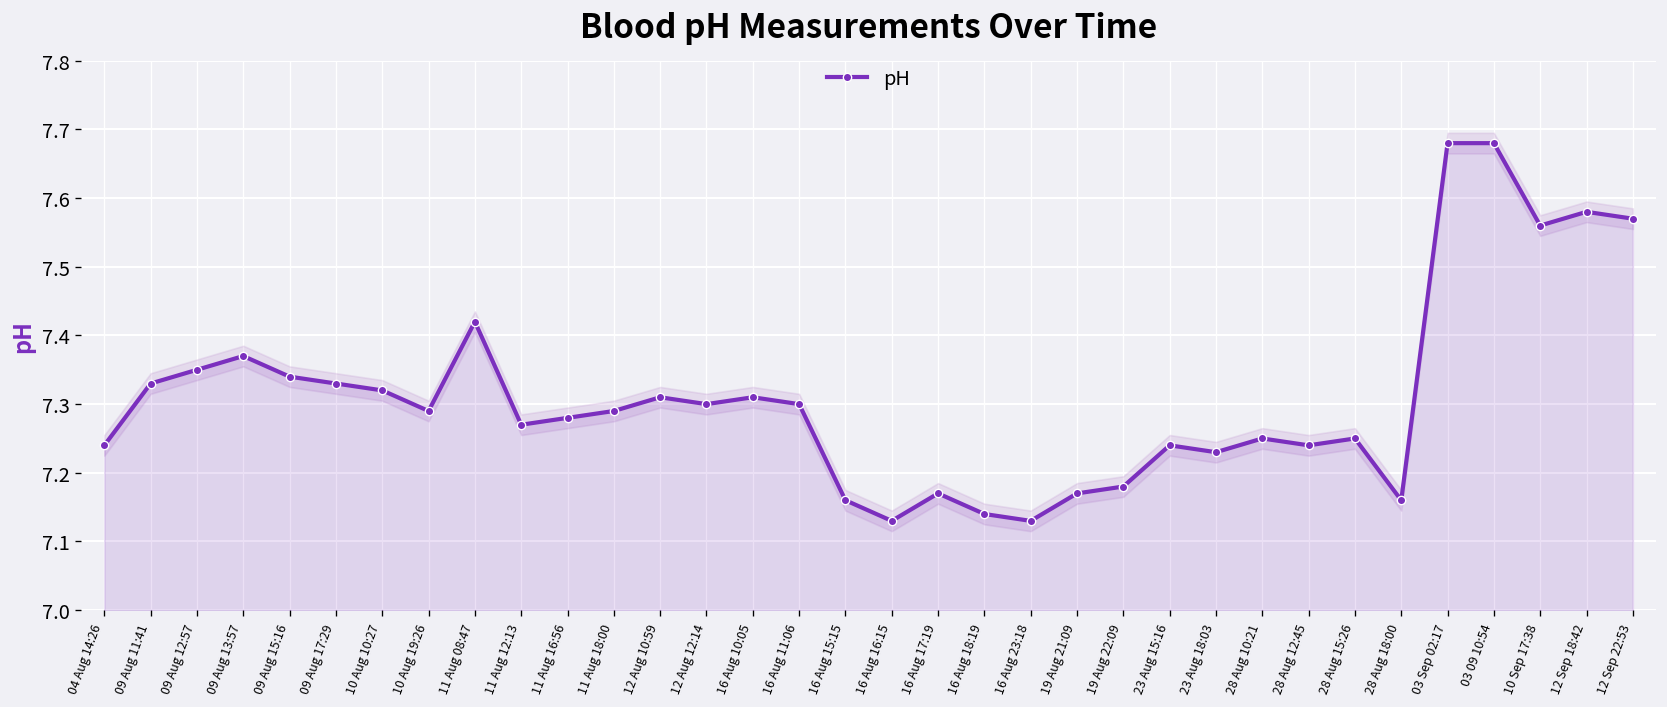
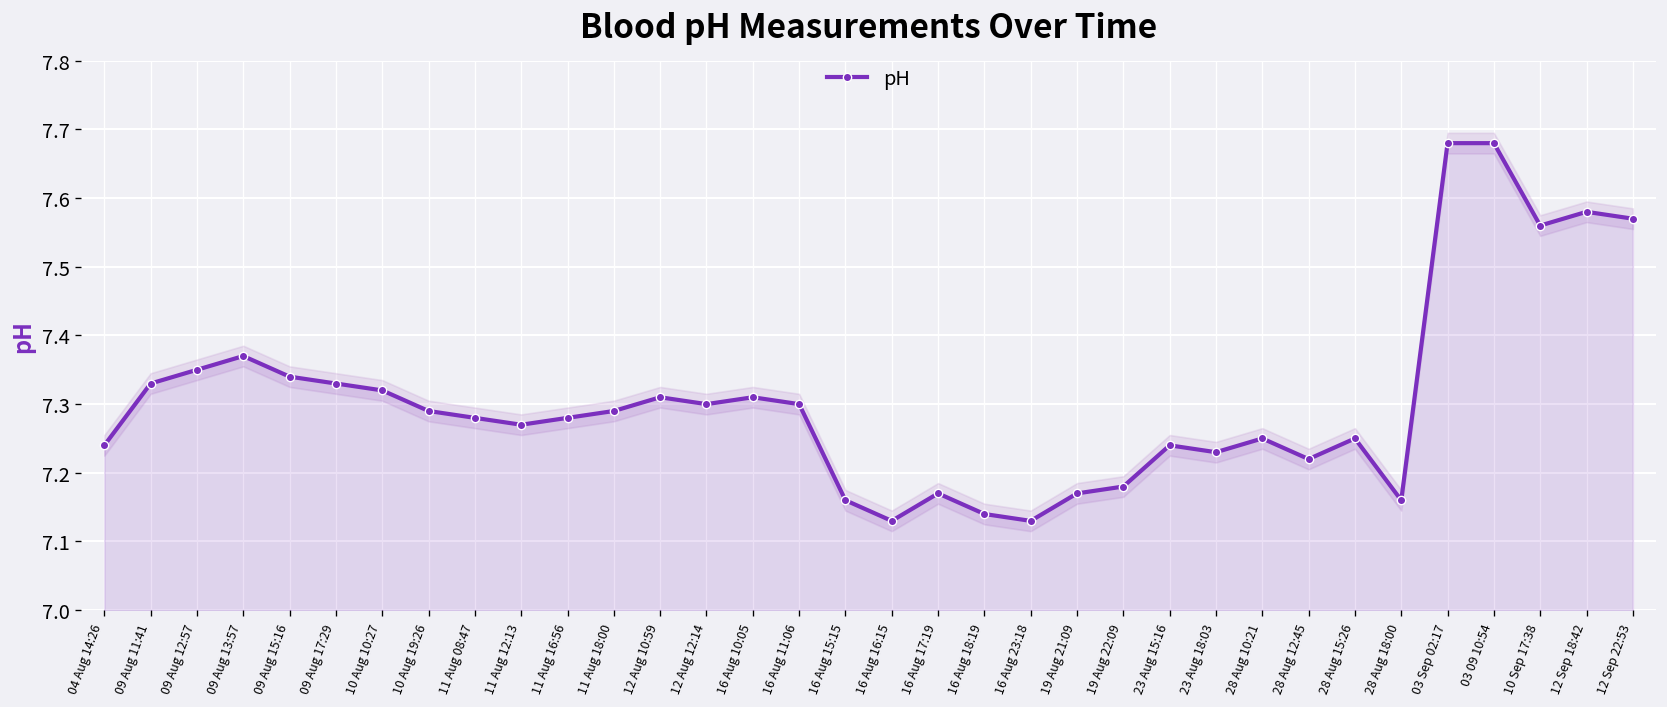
pH, 11 Aug 08:47: 7.42 -> 7.28
pH, 28 Aug 12:45: 7.24 -> 7.22
